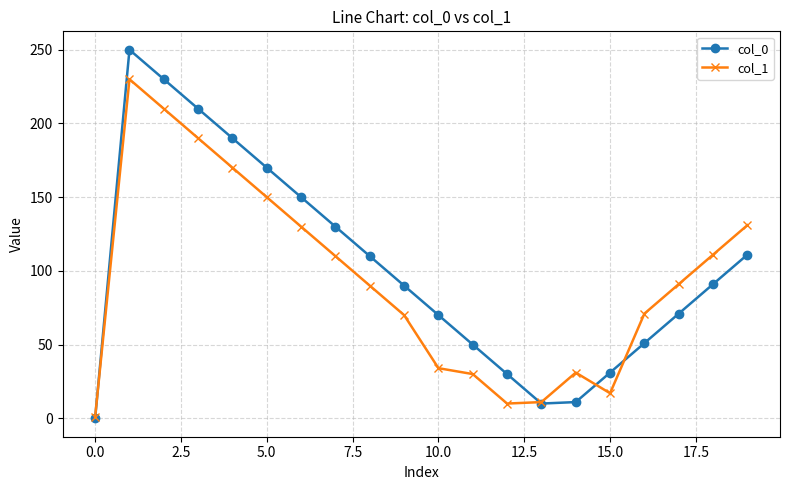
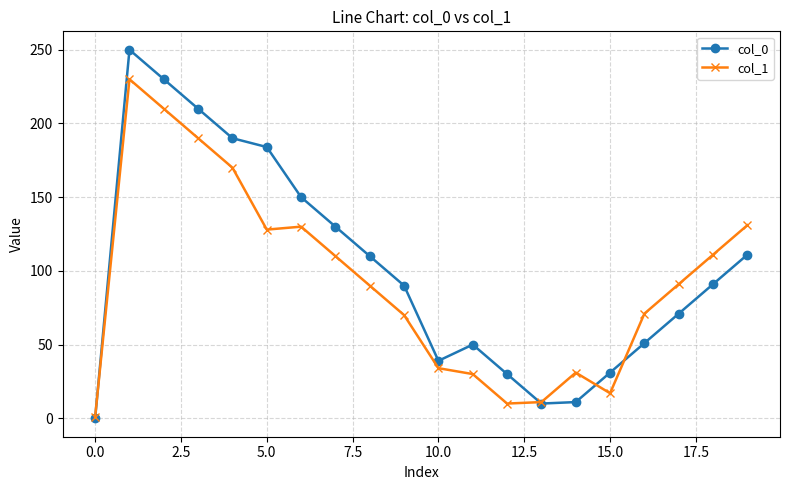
col_0, 5.0: 170 -> 184
col_1, 5.0: 150 -> 128
col_0, 10.0: 70 -> 39
